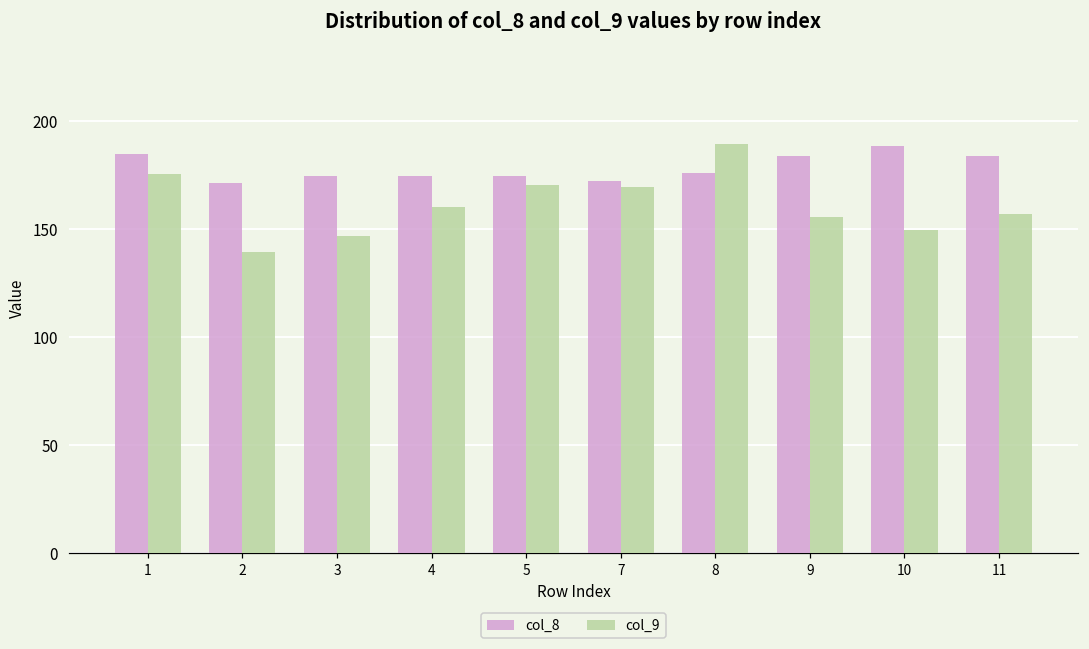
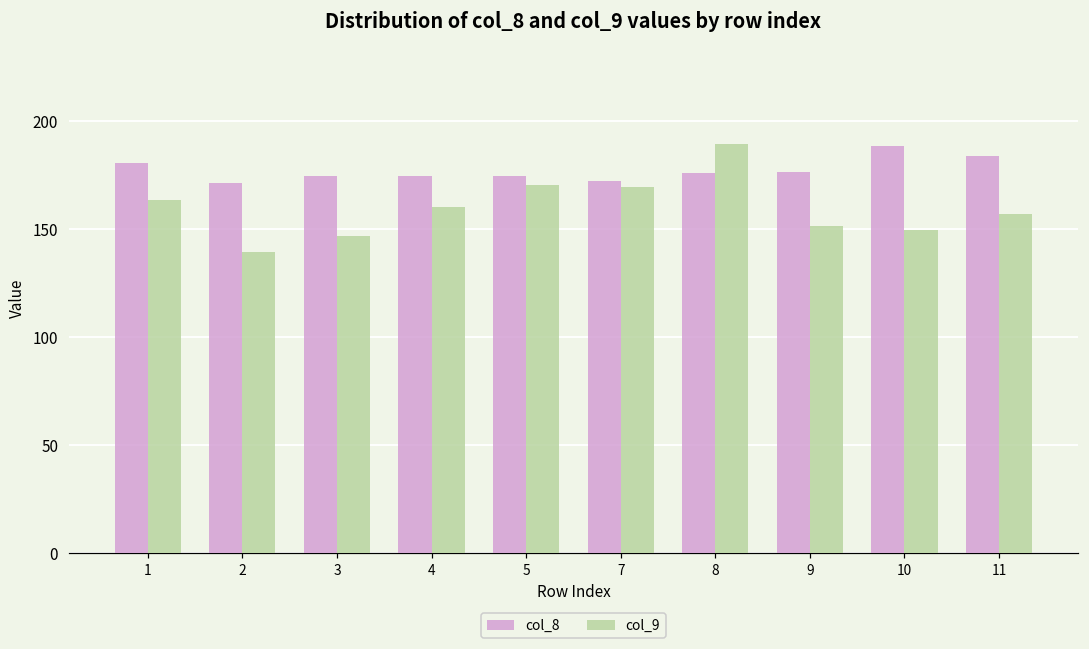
col_8, 1: 185 -> 180
col_9, 1: 175 -> 164
col_8, 9: 184 -> 176
col_9, 9: 155 -> 151
